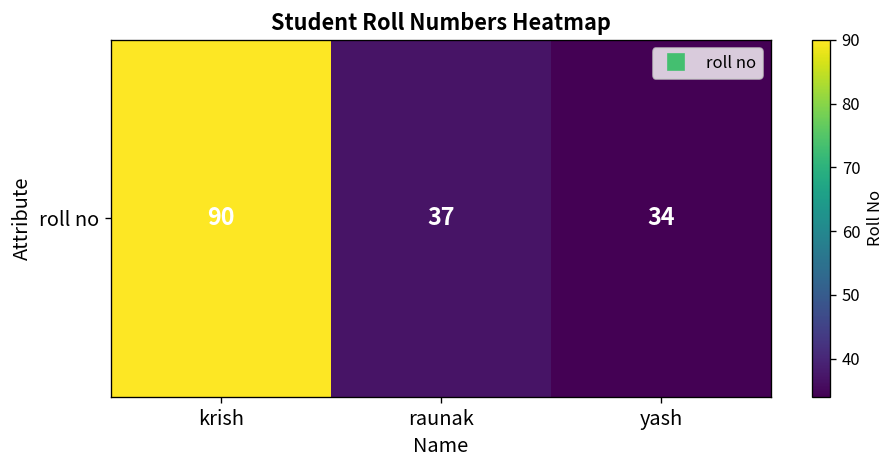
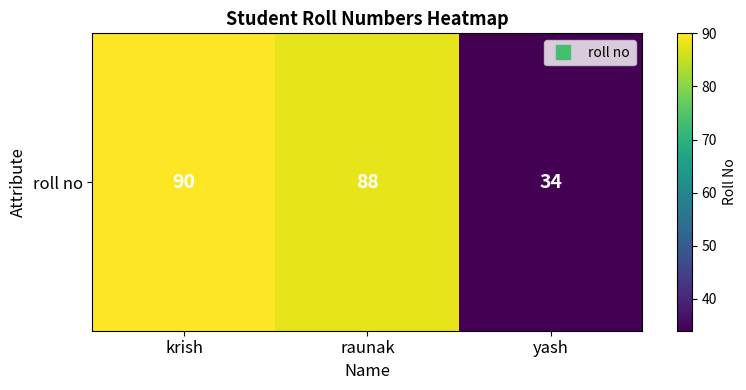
roll no, raunak: 37 -> 88
